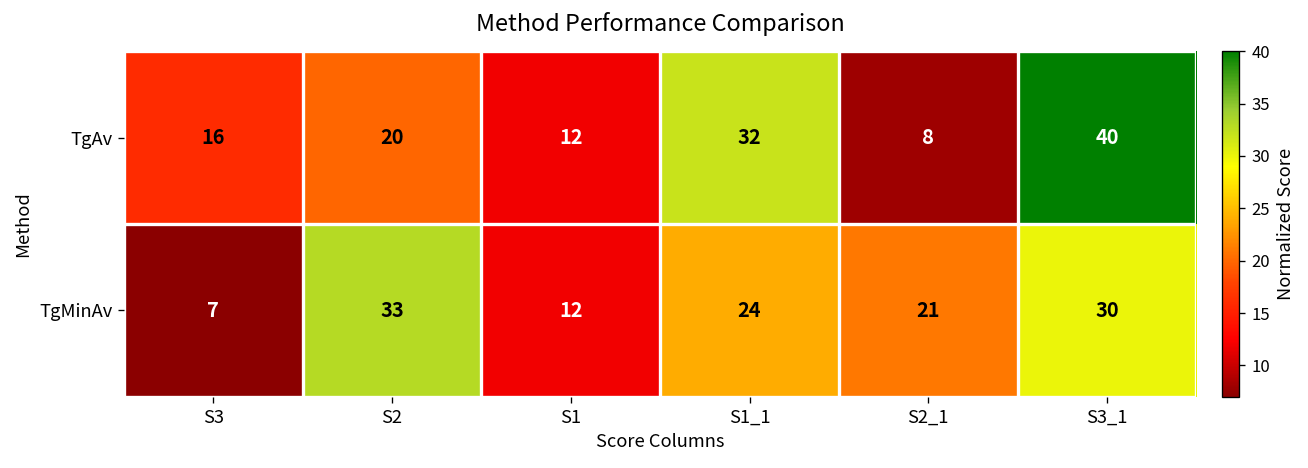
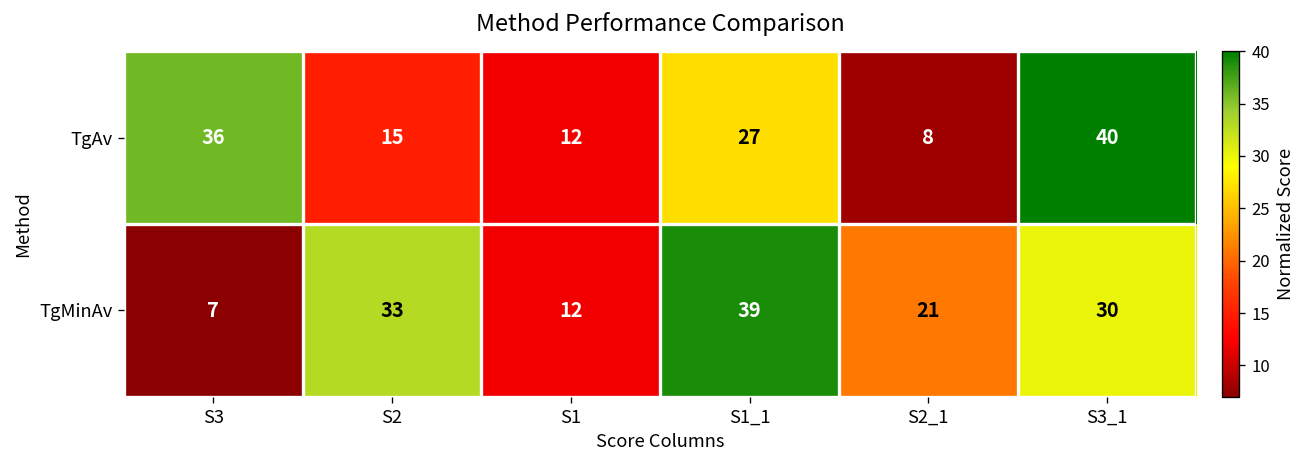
TgAv, S3: 16 -> 36
TgAv, S2: 20 -> 15
TgAv, S1_1: 32 -> 27
TgMinAv, S1_1: 24 -> 39
